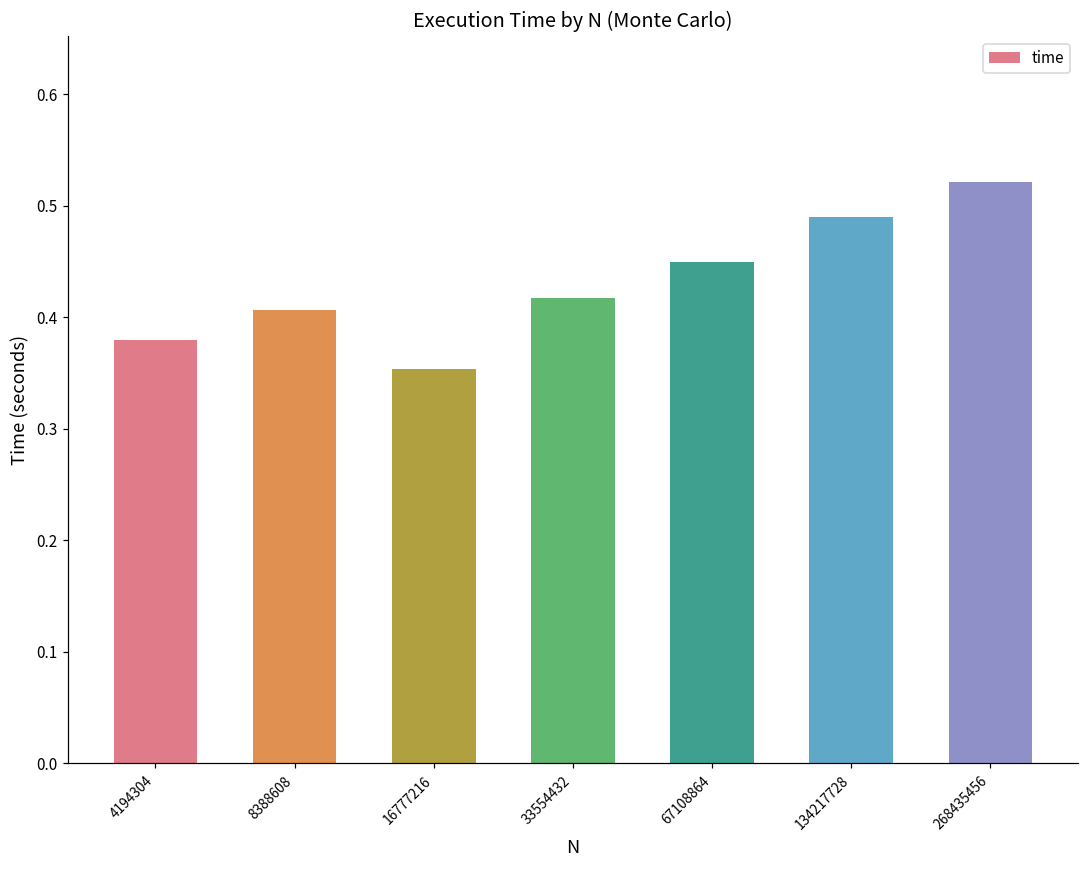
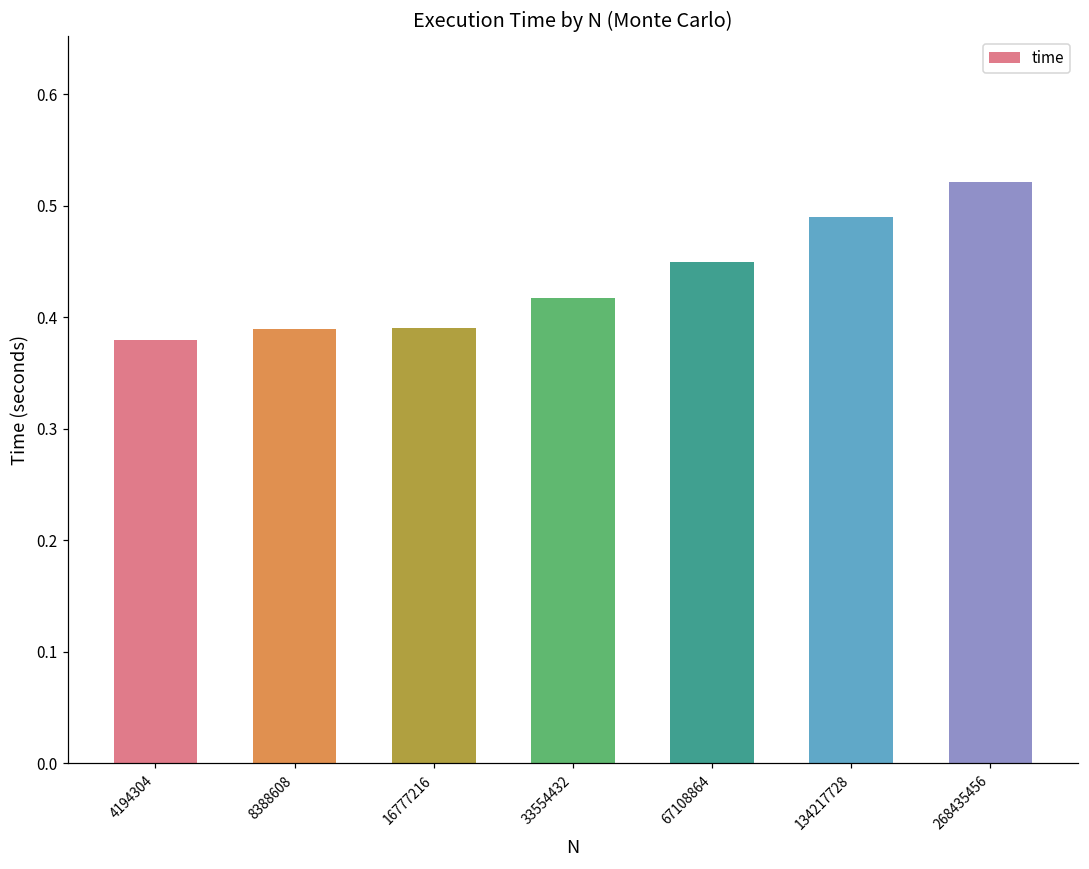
8388608: 0.407 -> 0.389
16777216: 0.354 -> 0.390
